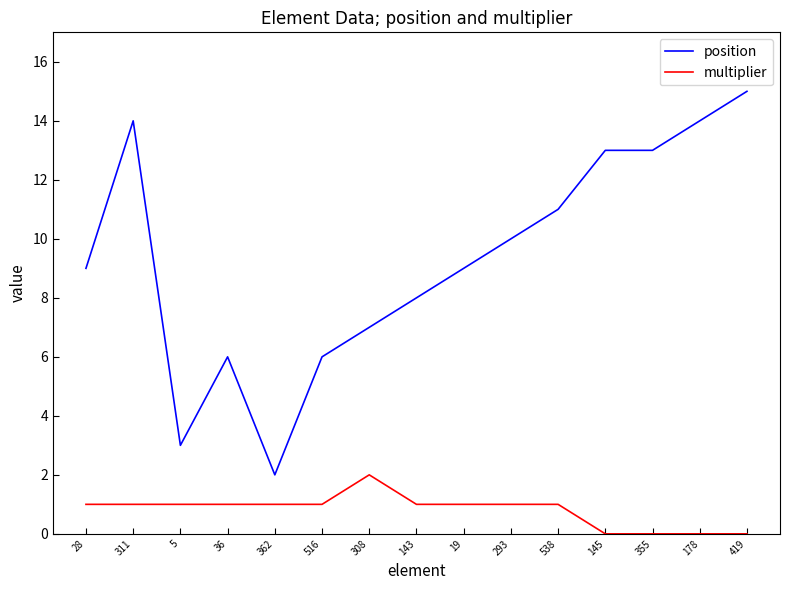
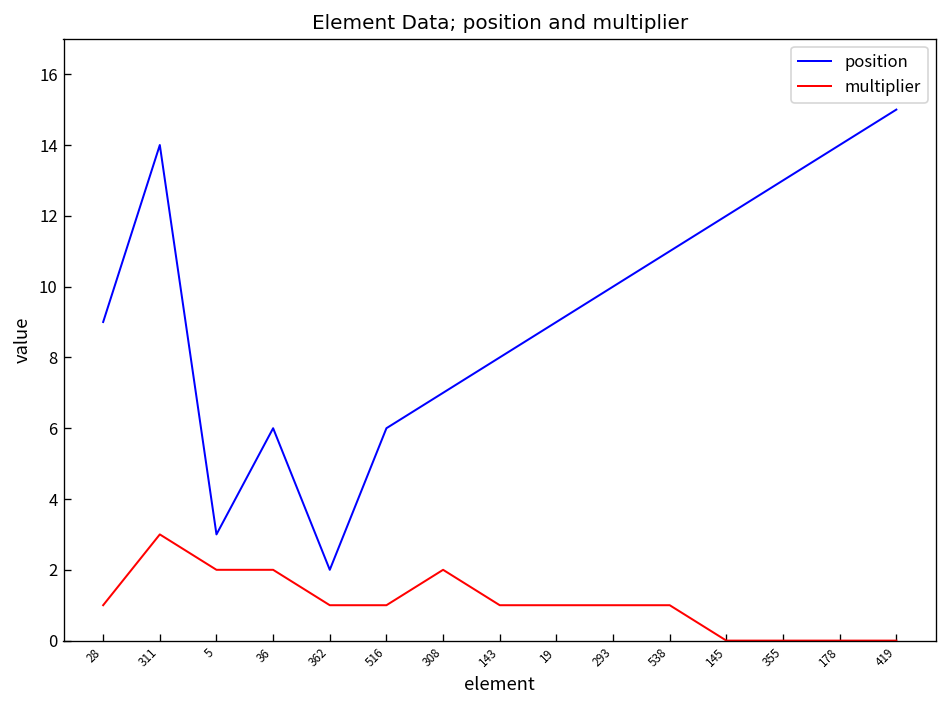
multiplier, 311: 1 -> 3
multiplier, 5: 1 -> 2
multiplier, 36: 1 -> 2
position, 145: 13 -> 12
